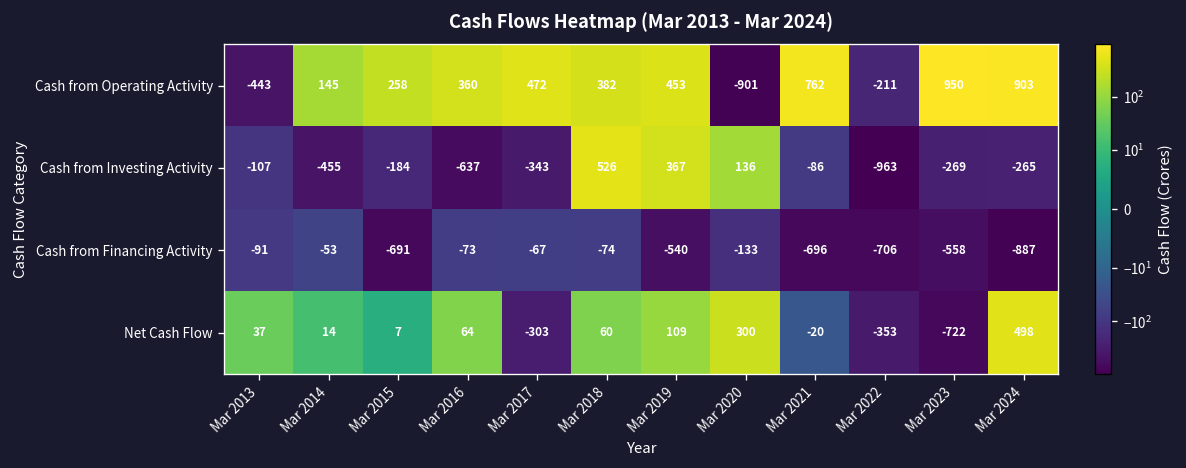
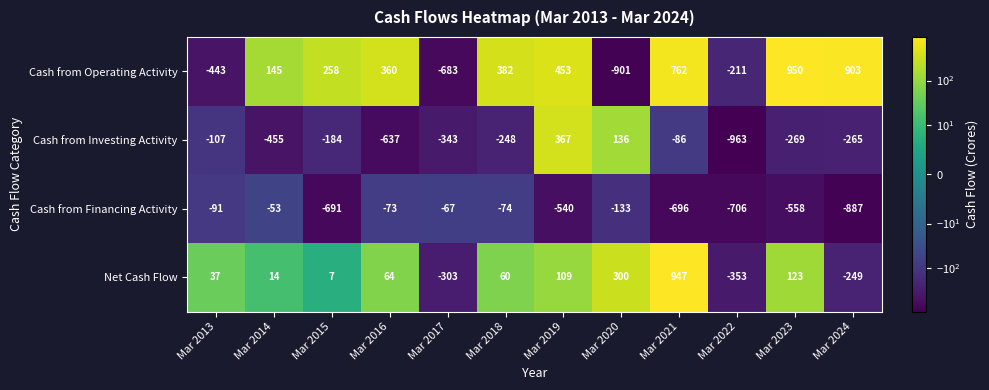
Cash from Operating Activity, Mar 2017: 472 -> -683
Cash from Investing Activity, Mar 2018: 526 -> -248
Net Cash Flow, Mar 2021: -20 -> 947
Net Cash Flow, Mar 2023: -722 -> 123
Net Cash Flow, Mar 2024: 498 -> -249
